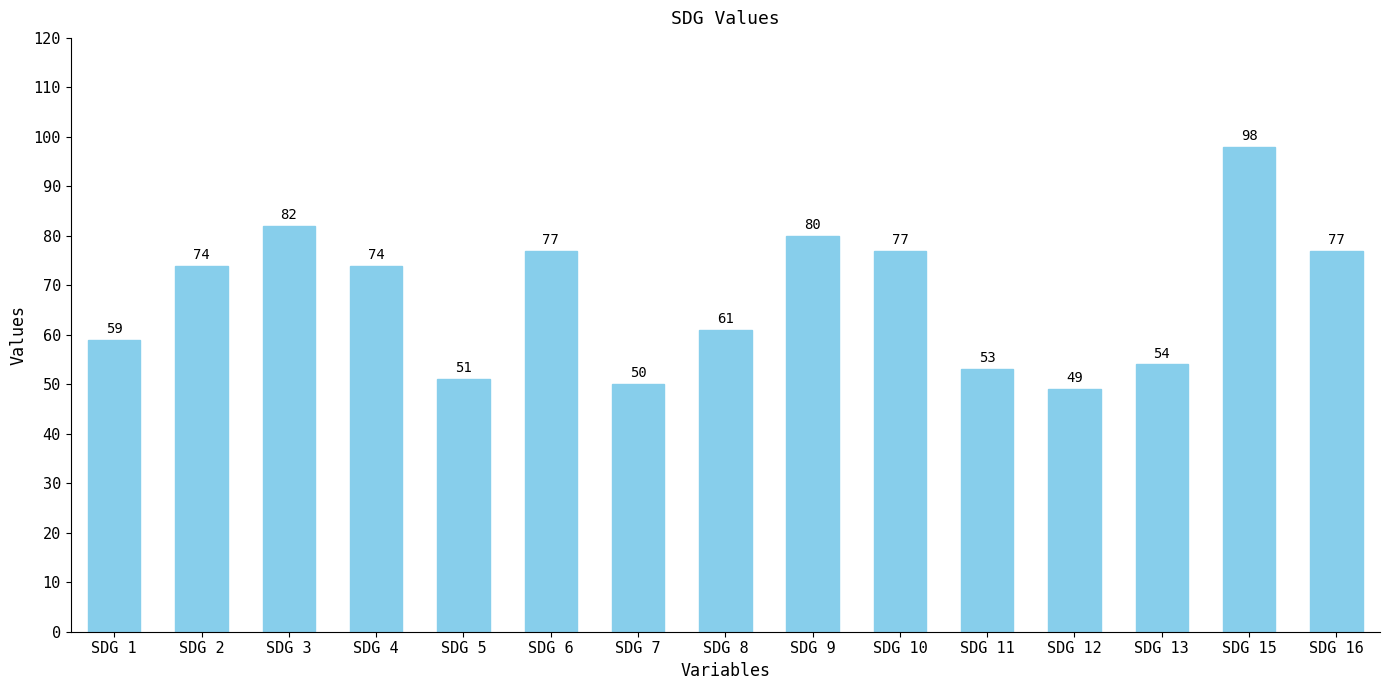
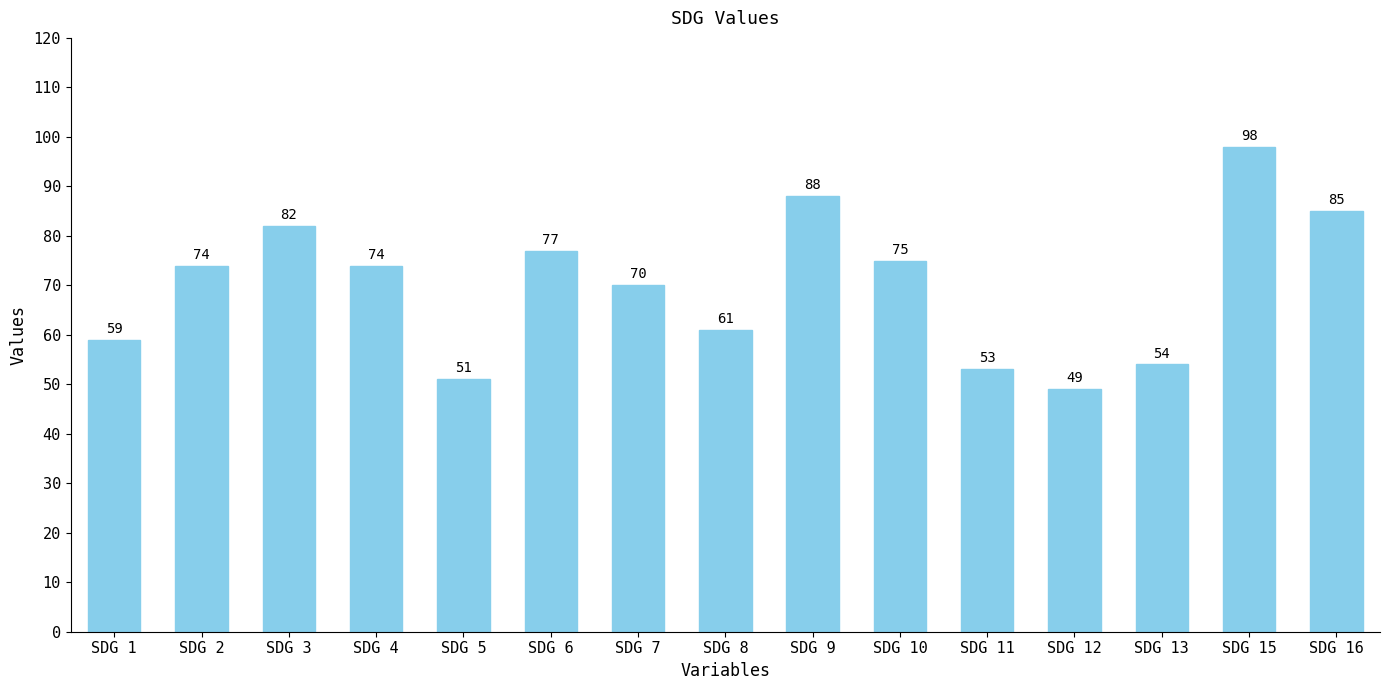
SDG 7: 50 -> 70
SDG 9: 80 -> 88
SDG 10: 77 -> 75
SDG 16: 77 -> 85
